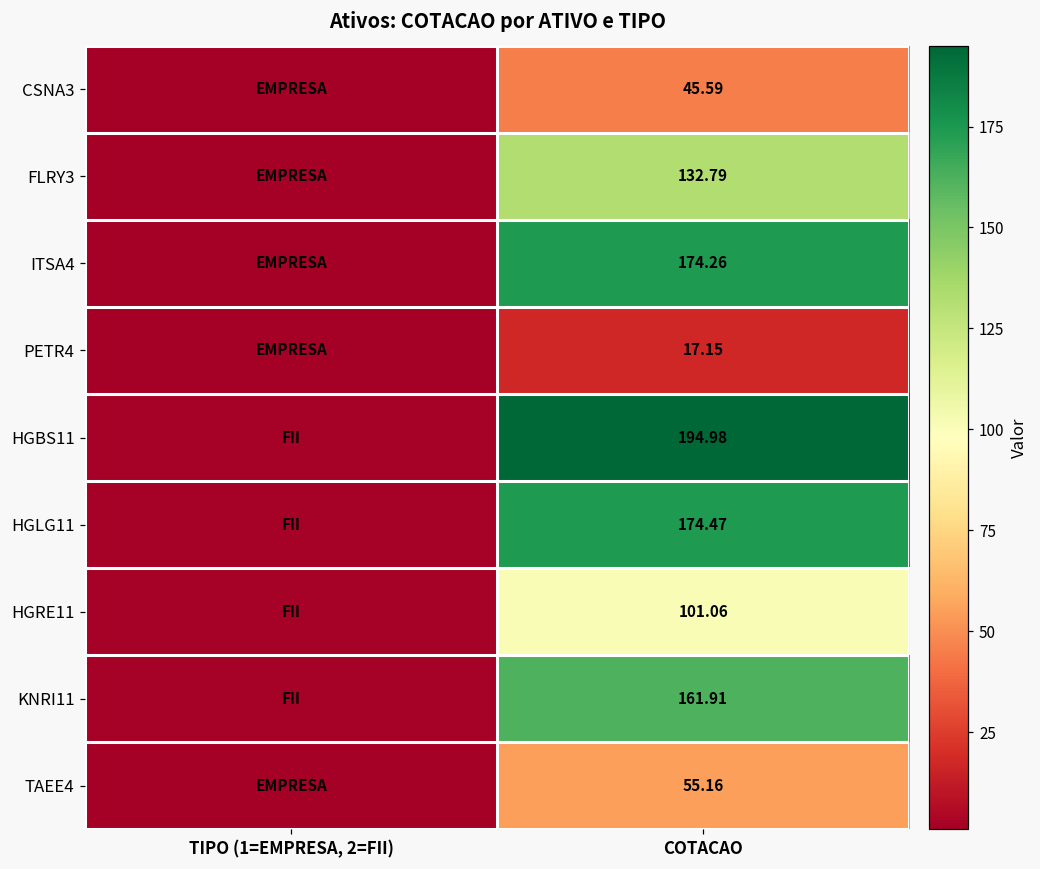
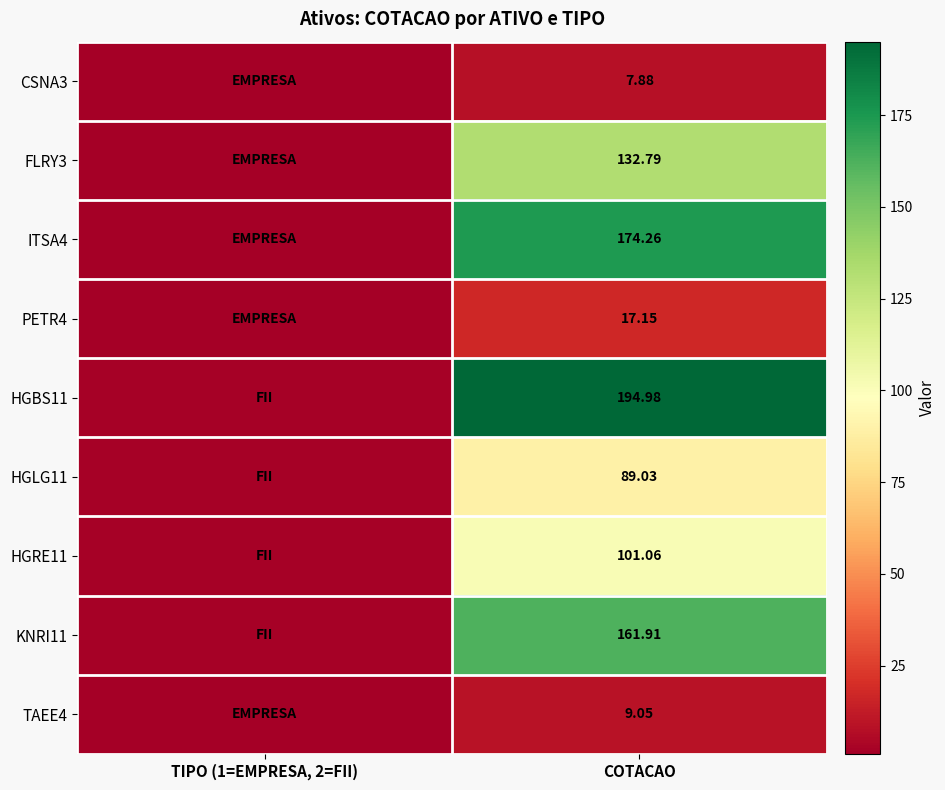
CSNA3, COTACAO: 45.59 -> 7.88
HGLG11, COTACAO: 174.47 -> 89.03
TAEE4, COTACAO: 55.16 -> 9.05
